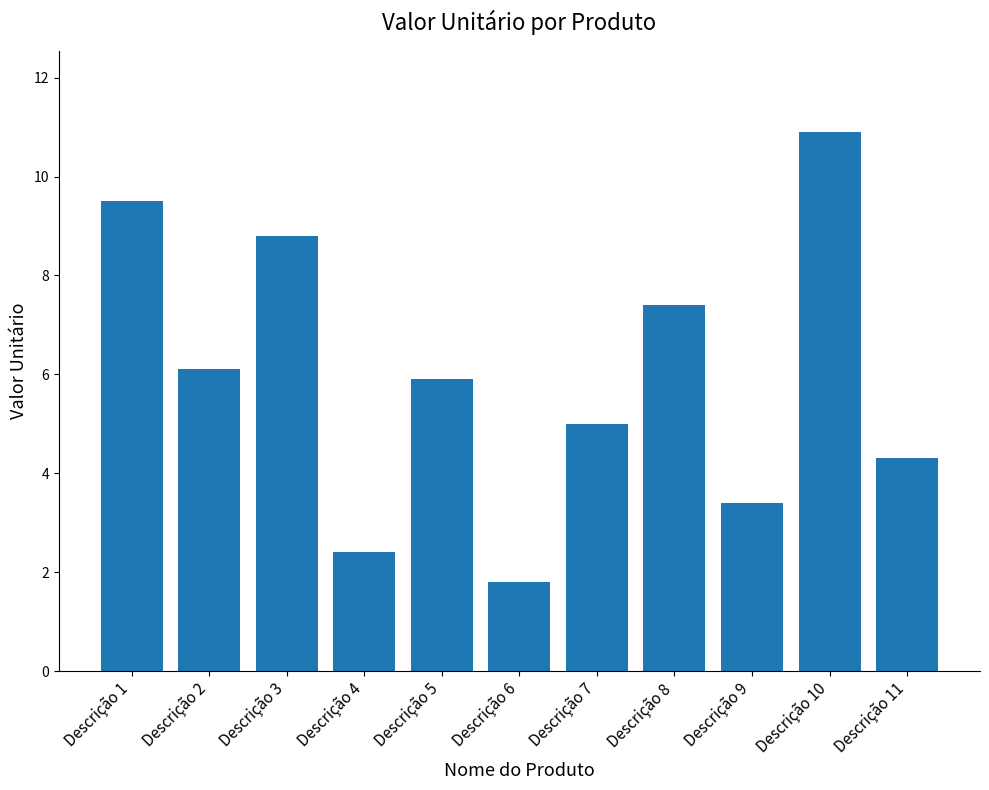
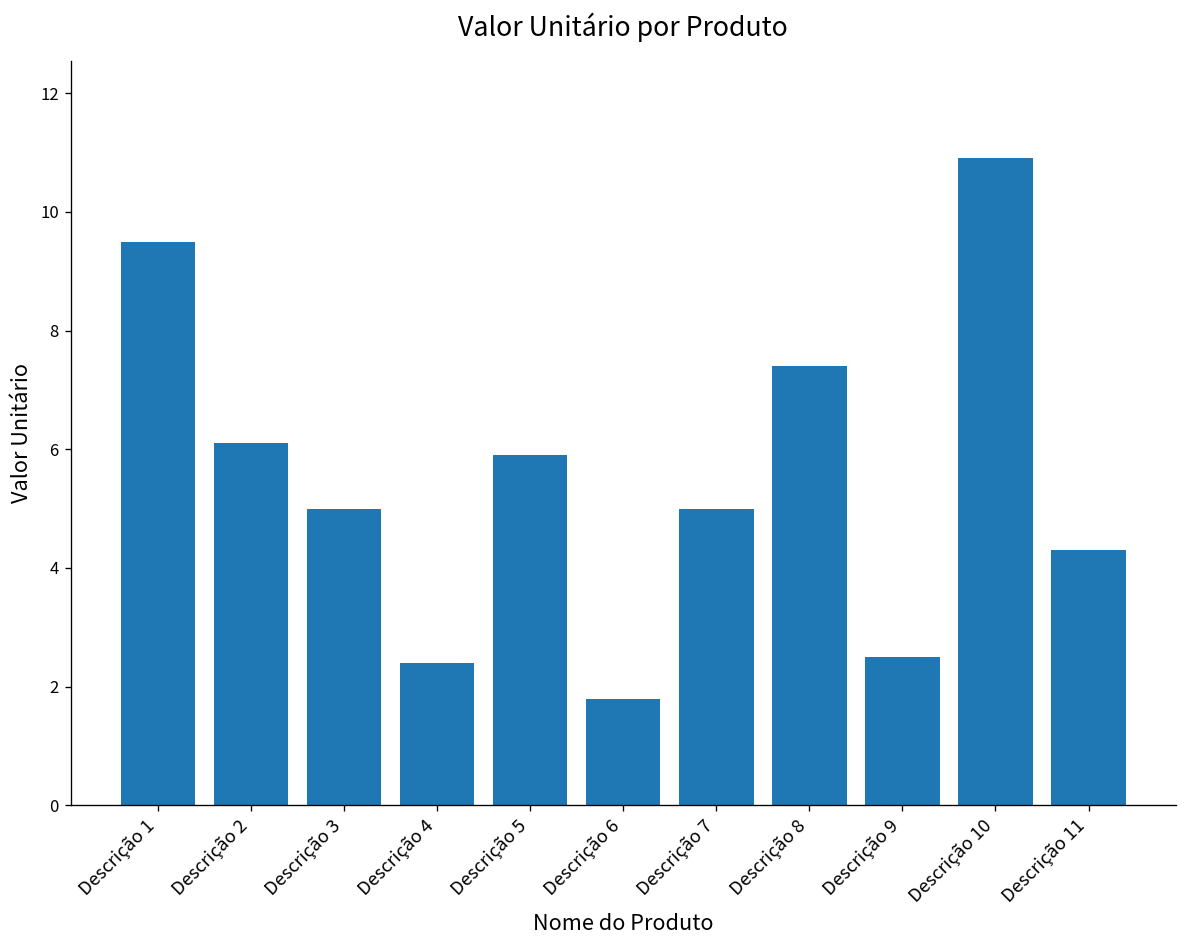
Descrição 3: 8.8 -> 5.0
Descrição 9: 3.4 -> 2.5
